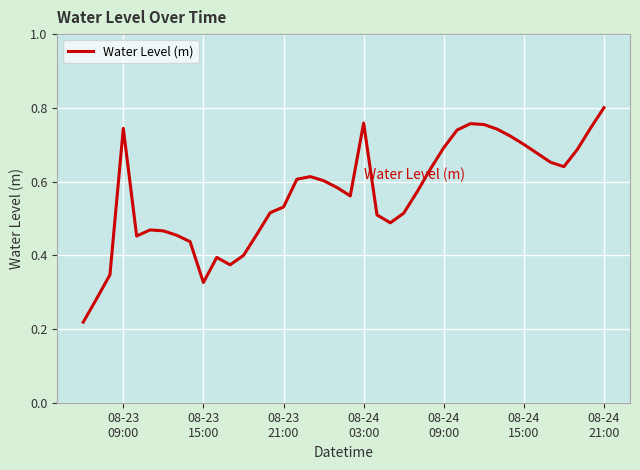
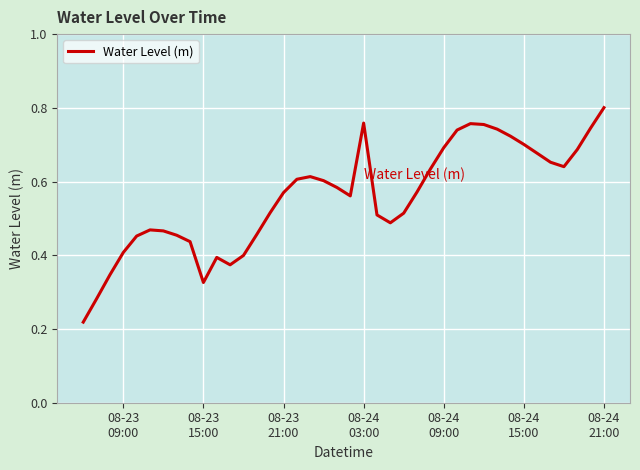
08-23 09:00: 0.74 -> 0.41
08-23 21:00: 0.53 -> 0.57
